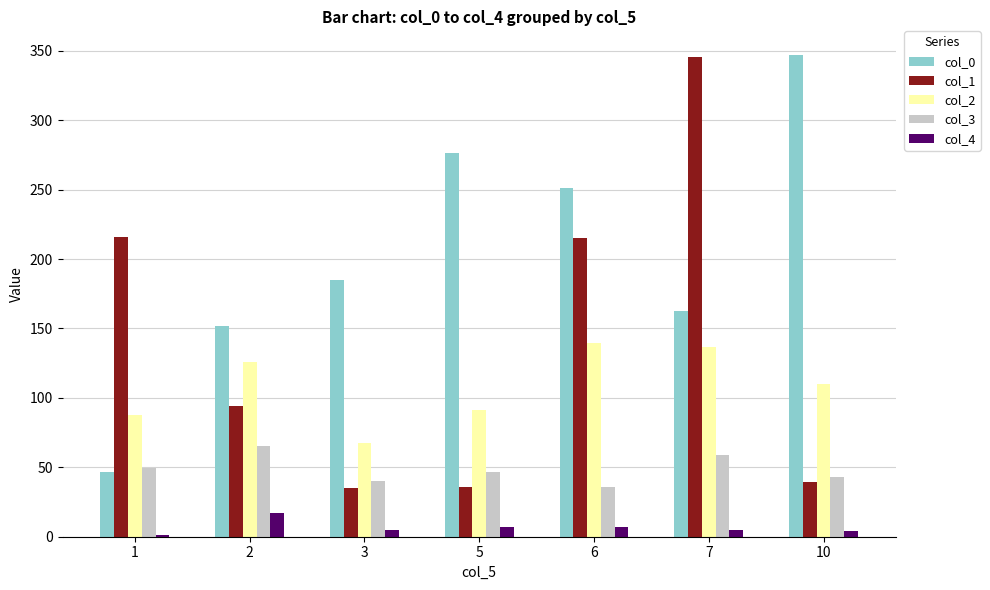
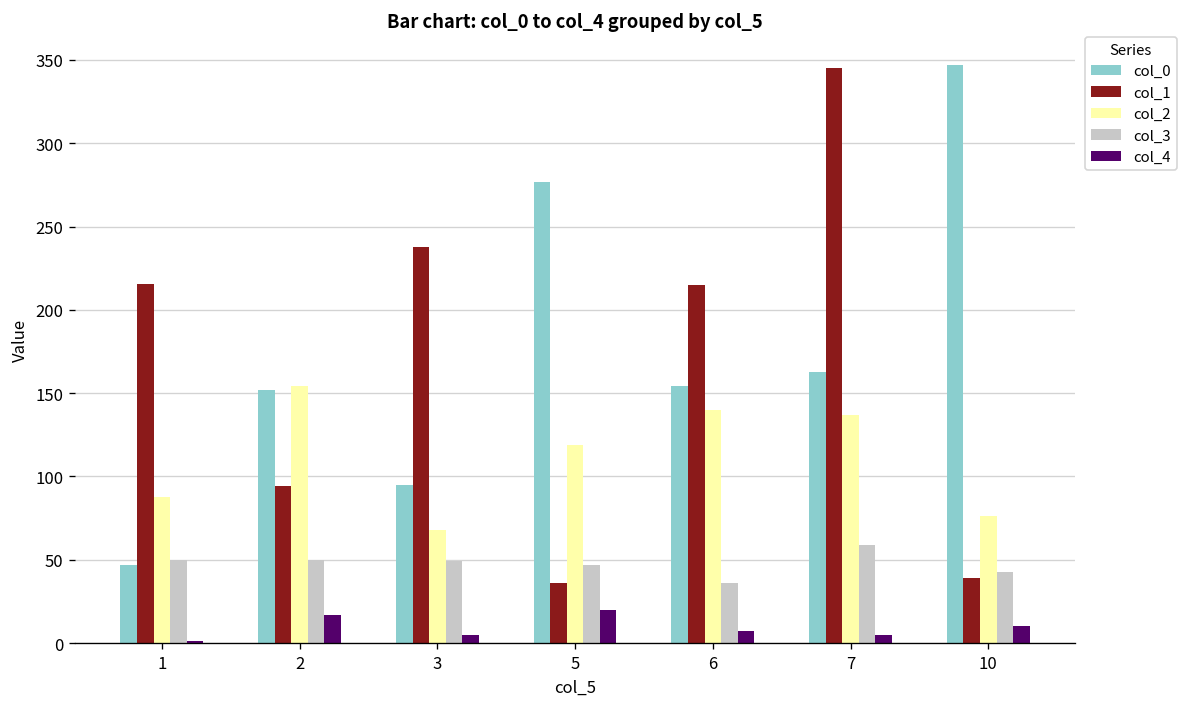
col_2, 2: 126 -> 154
col_3, 2: 65 -> 50
col_0, 3: 185 -> 95
col_1, 3: 35 -> 238
col_3, 3: 40 -> 49
col_2, 5: 91 -> 119
col_4, 5: 7 -> 20
col_0, 6: 251 -> 154
col_2, 10: 110 -> 76
col_4, 10: 4 -> 10
